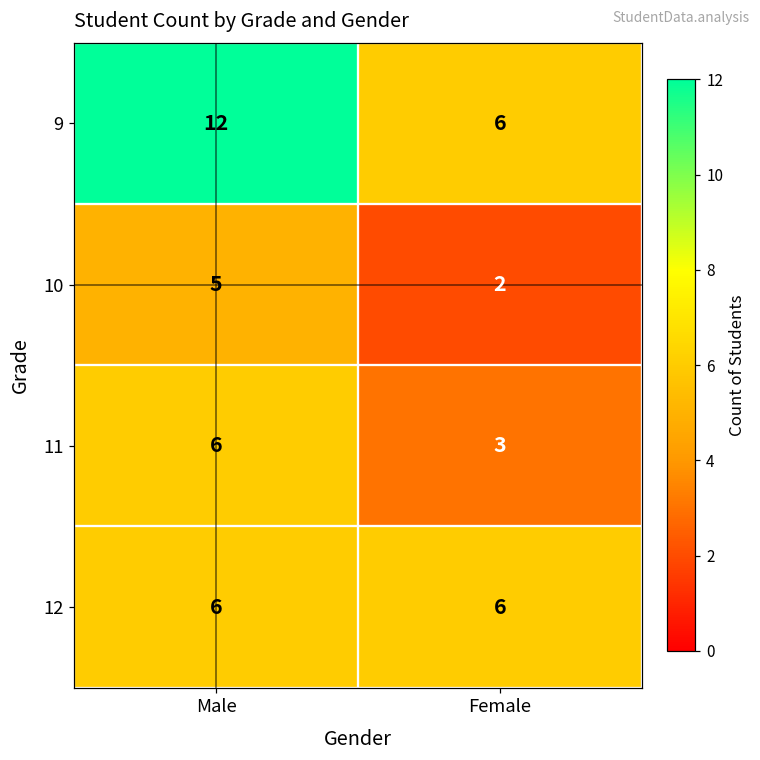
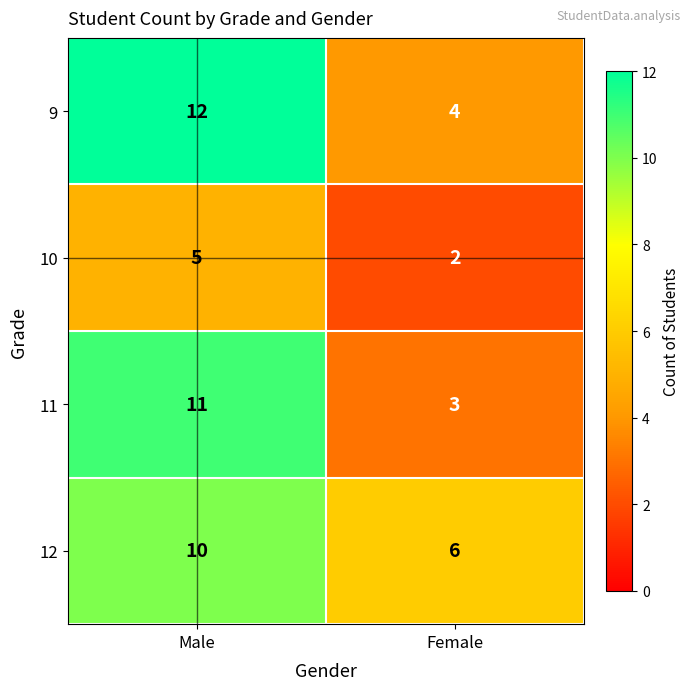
9, Female: 6 -> 4
11, Male: 6 -> 11
12, Male: 6 -> 10
